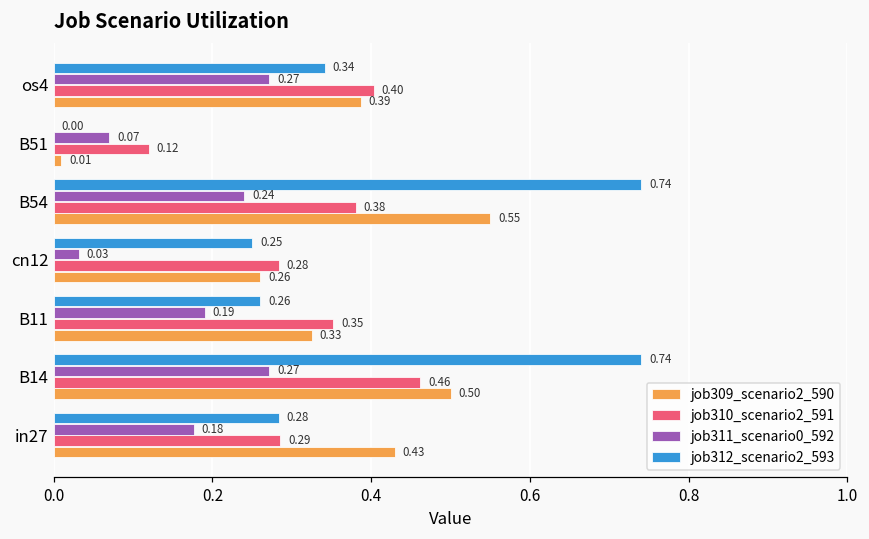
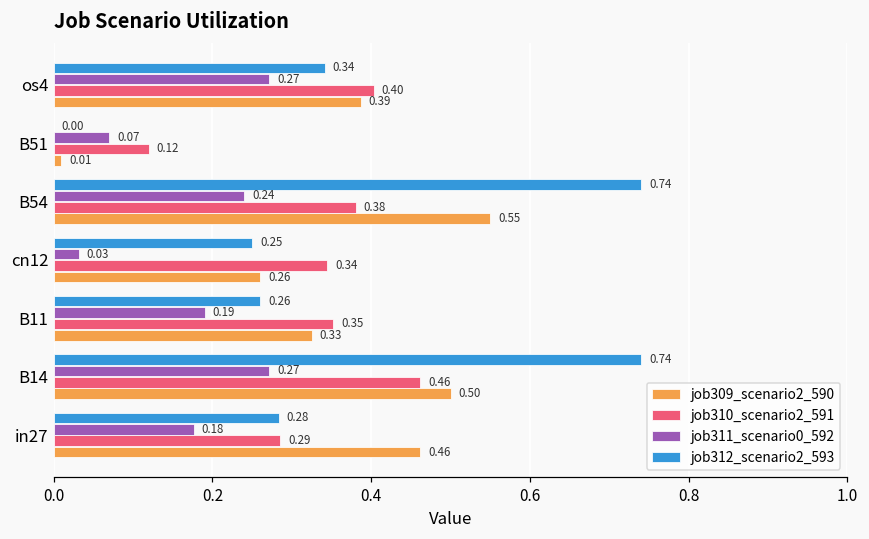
job310_scenario2_591, cn12: 0.28 -> 0.34
job309_scenario2_590, in27: 0.43 -> 0.46
